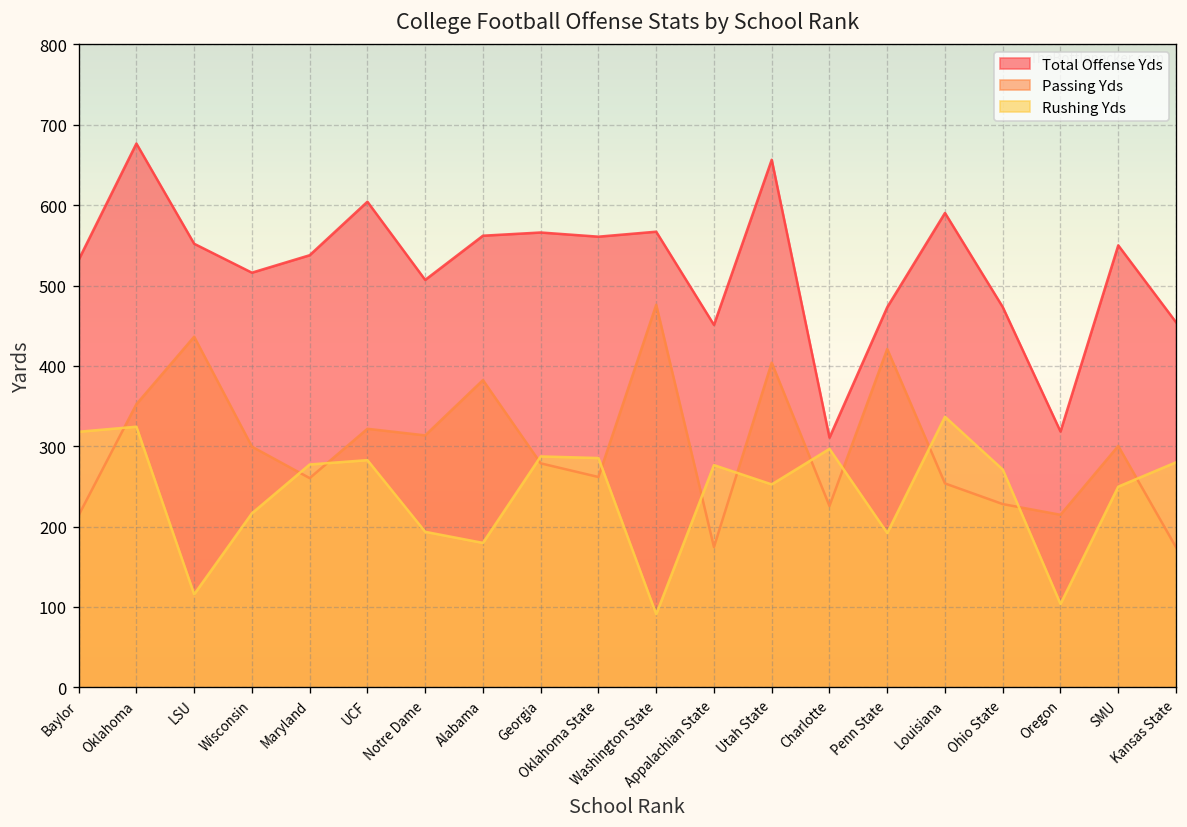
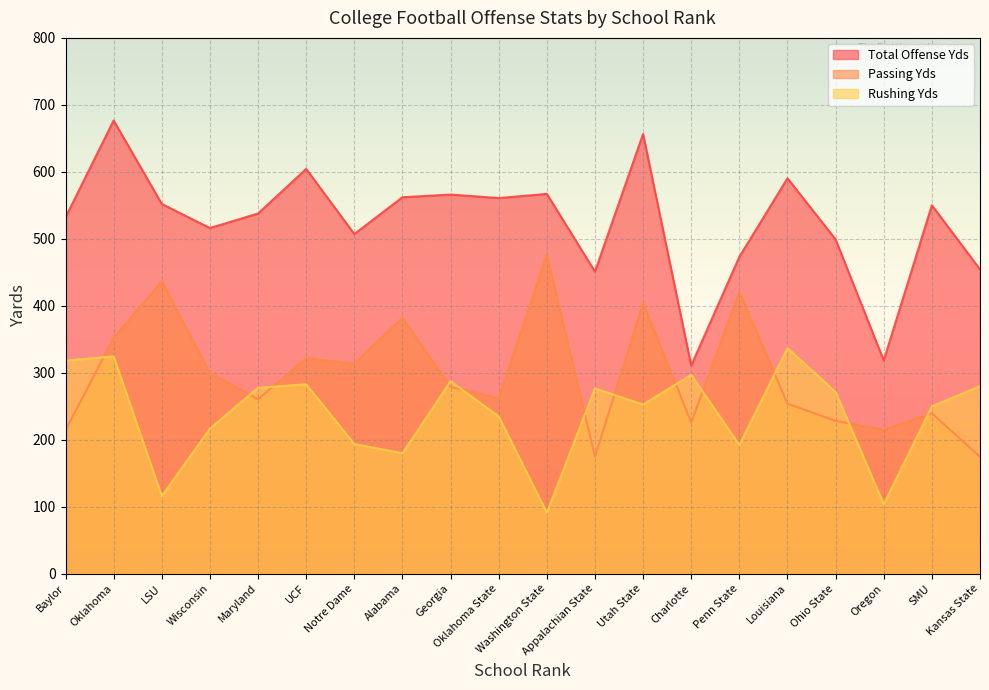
Rushing Yds, Oklahoma State: 290 -> 230
Total Offense Yds, Ohio State: 470 -> 500
Passing Yds, SMU: 300 -> 240
